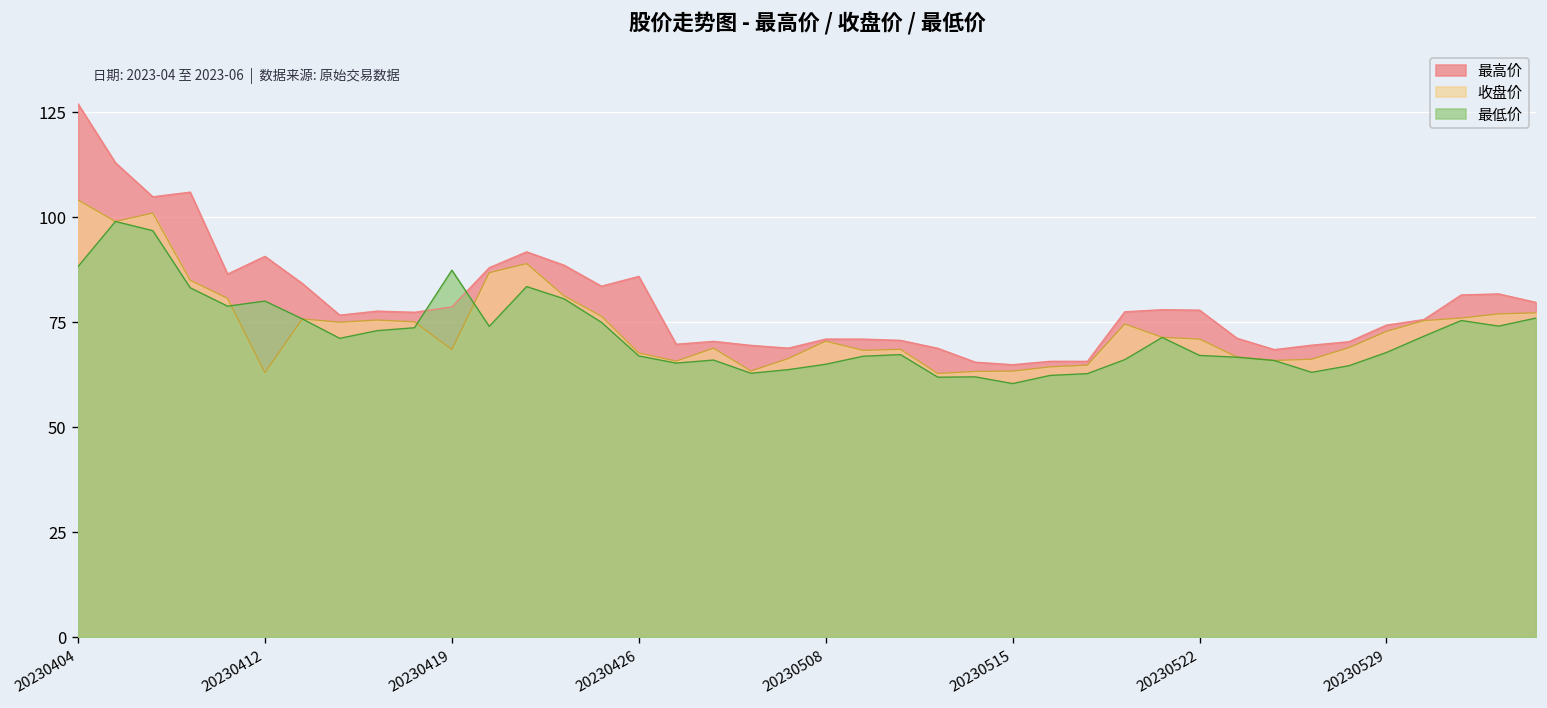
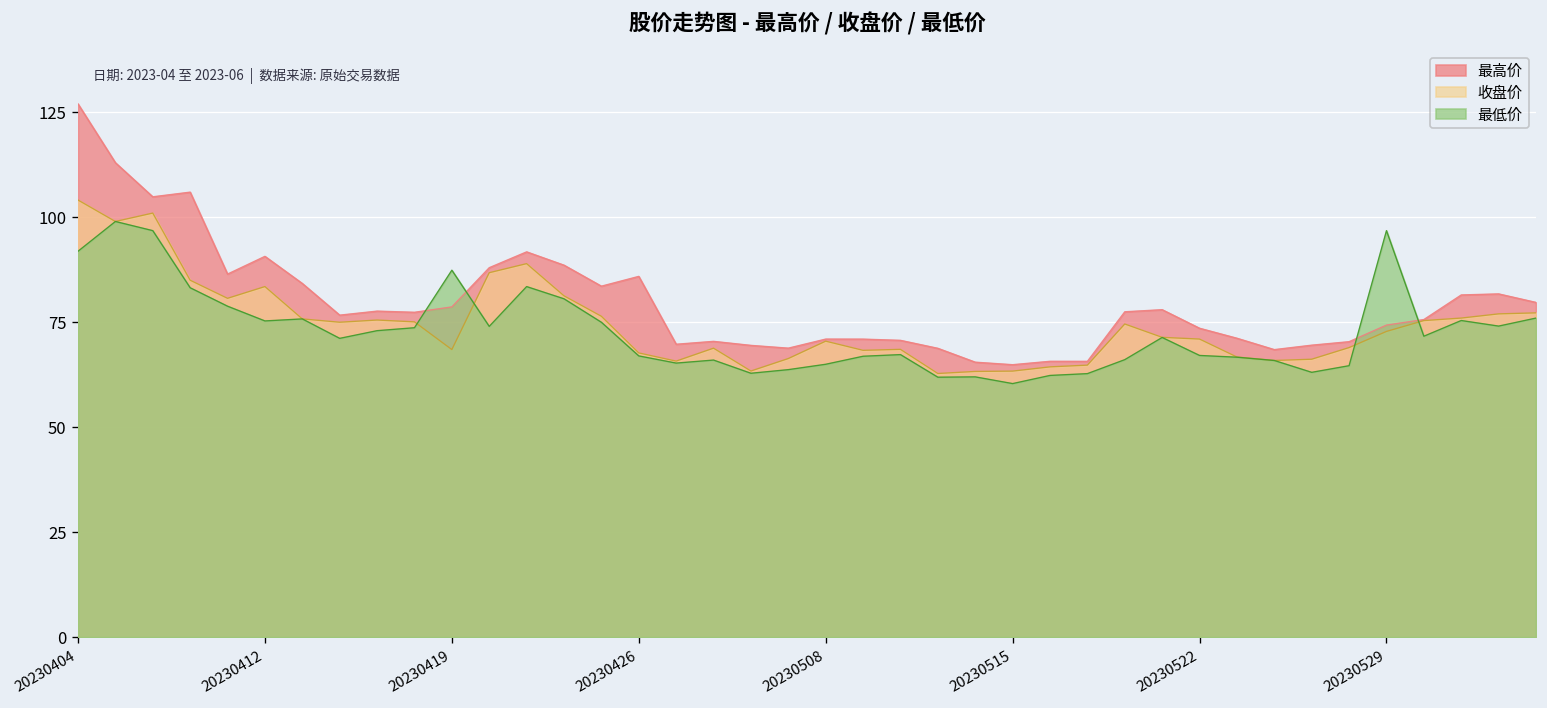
最低价, 20230404: 88 -> 92
收盘价, 20230412: 63 -> 84
最低价, 20230412: 80 -> 75
最高价, 20230522: 78 -> 74
最低价, 20230529: 68 -> 97
